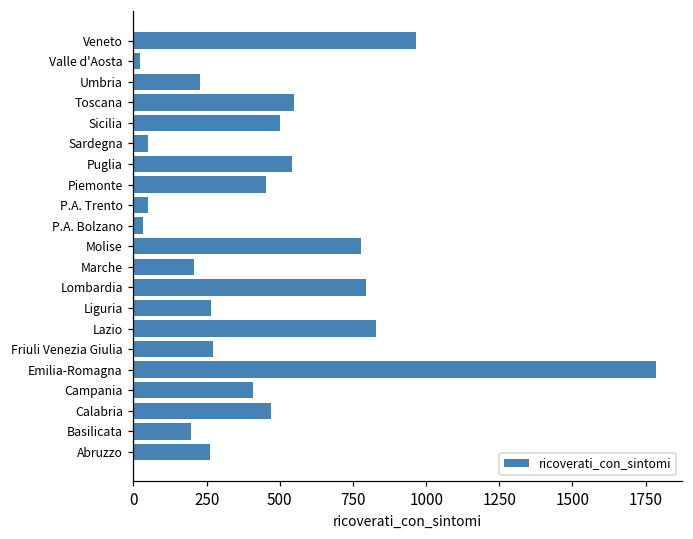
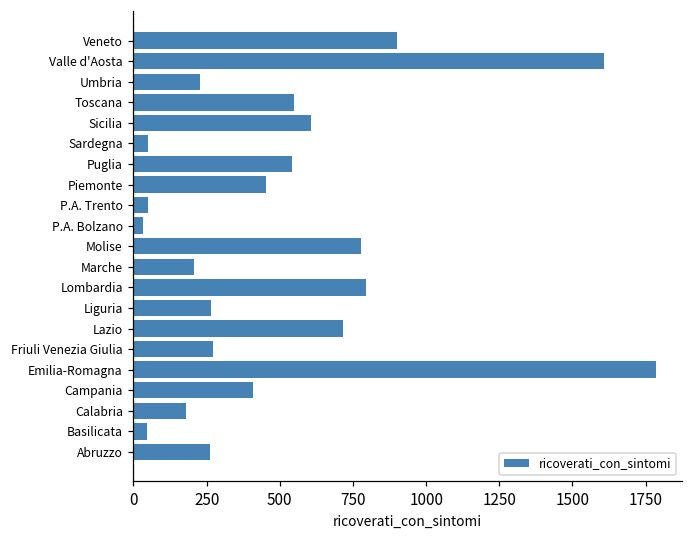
Veneto: 960 -> 900
Valle d'Aosta: 20 -> 1610
Sicilia: 500 -> 610
Lazio: 830 -> 720
Calabria: 470 -> 180
Basilicata: 200 -> 50
